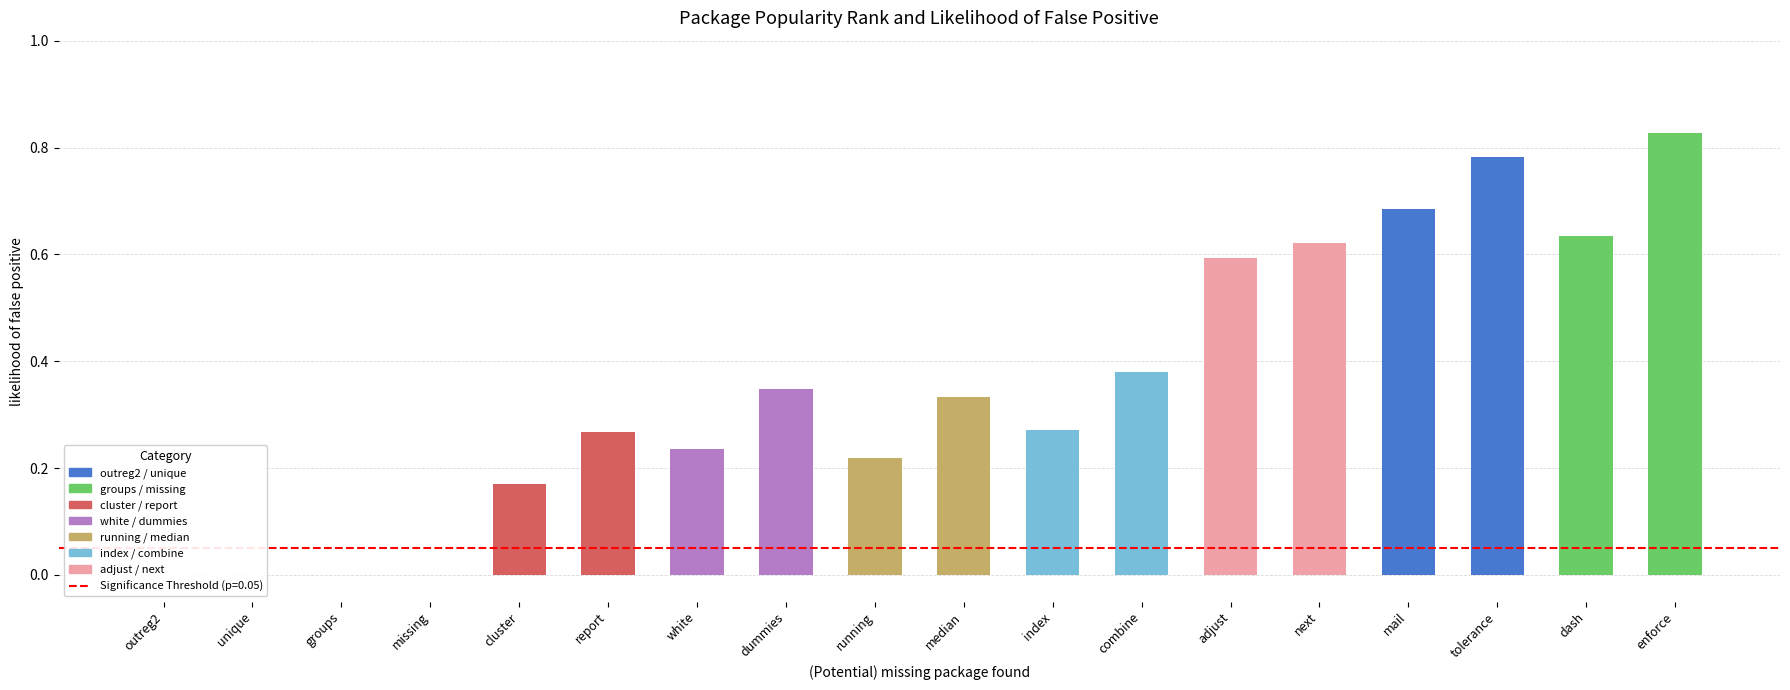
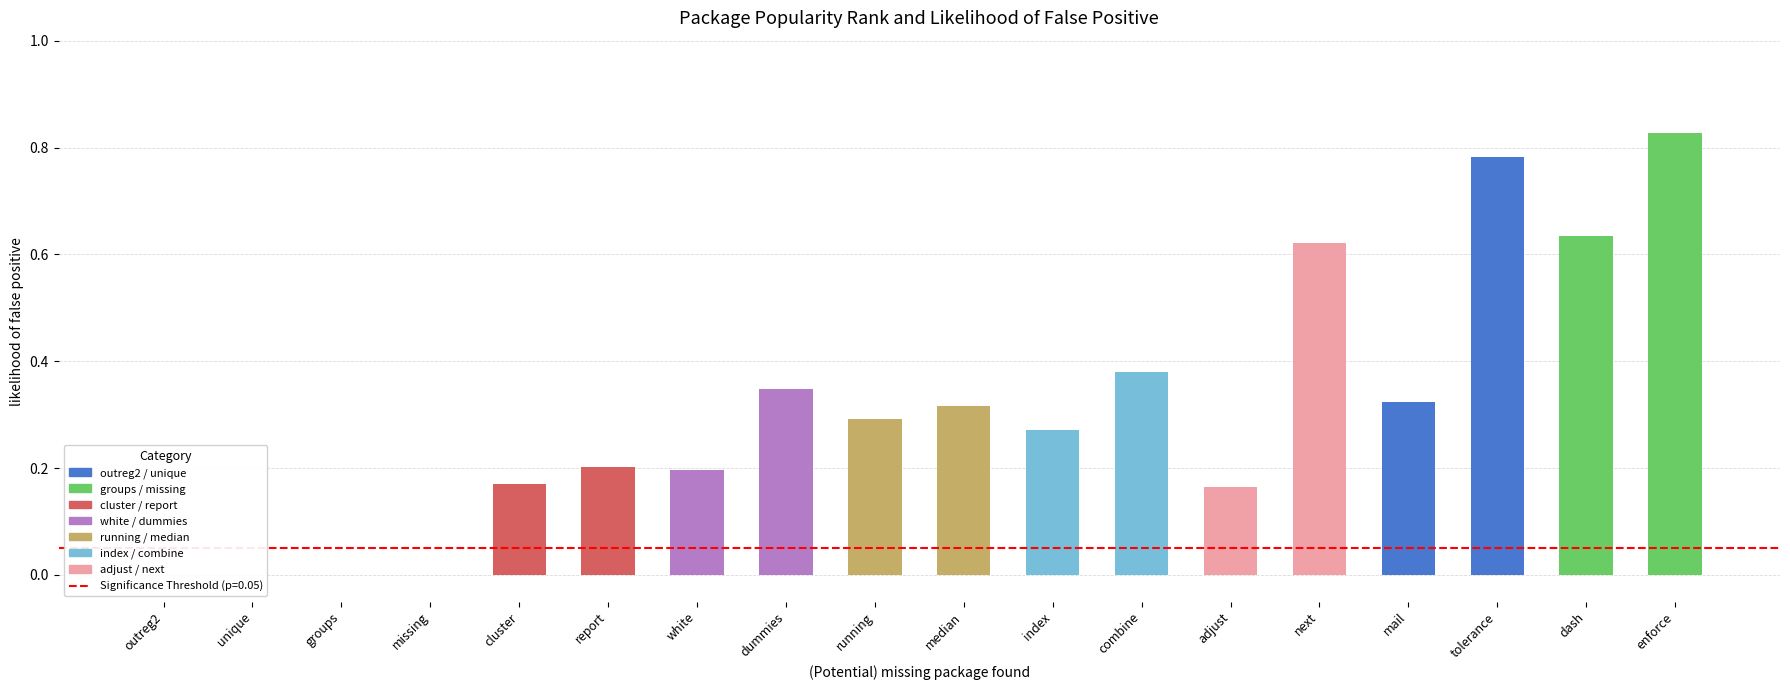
report: 0.27 -> 0.20
white: 0.24 -> 0.20
running: 0.22 -> 0.29
median: 0.33 -> 0.32
adjust: 0.59 -> 0.17
mail: 0.69 -> 0.32
